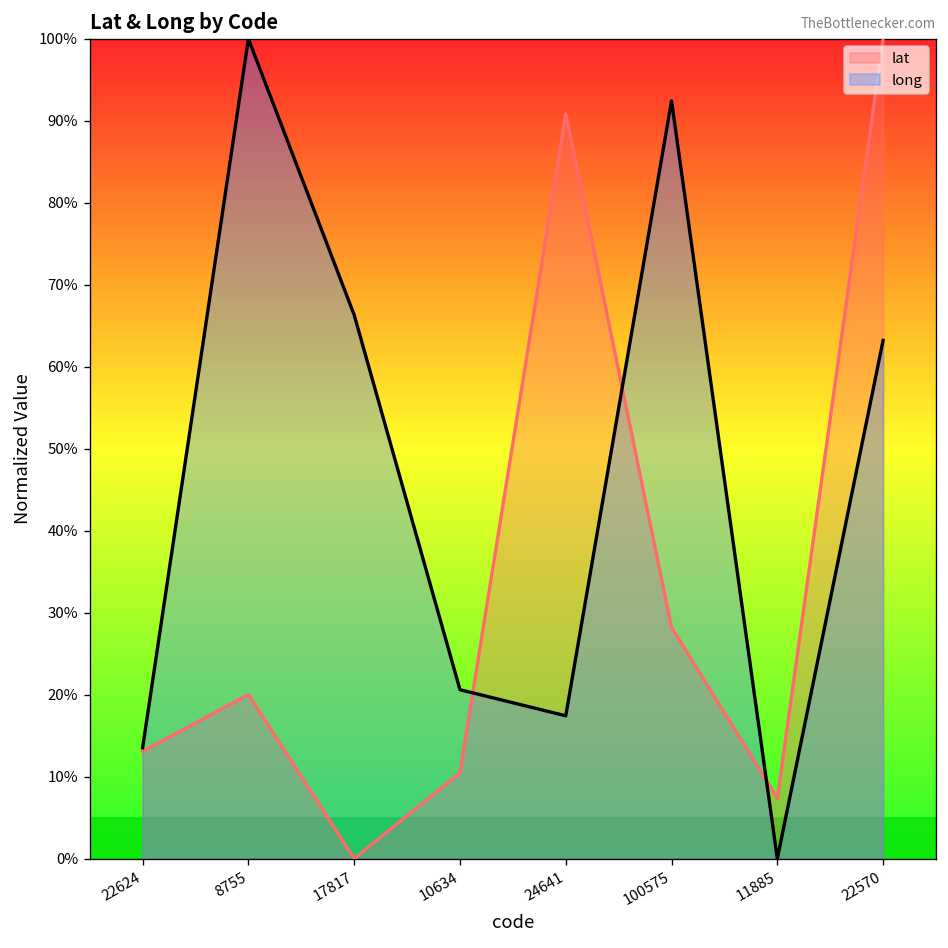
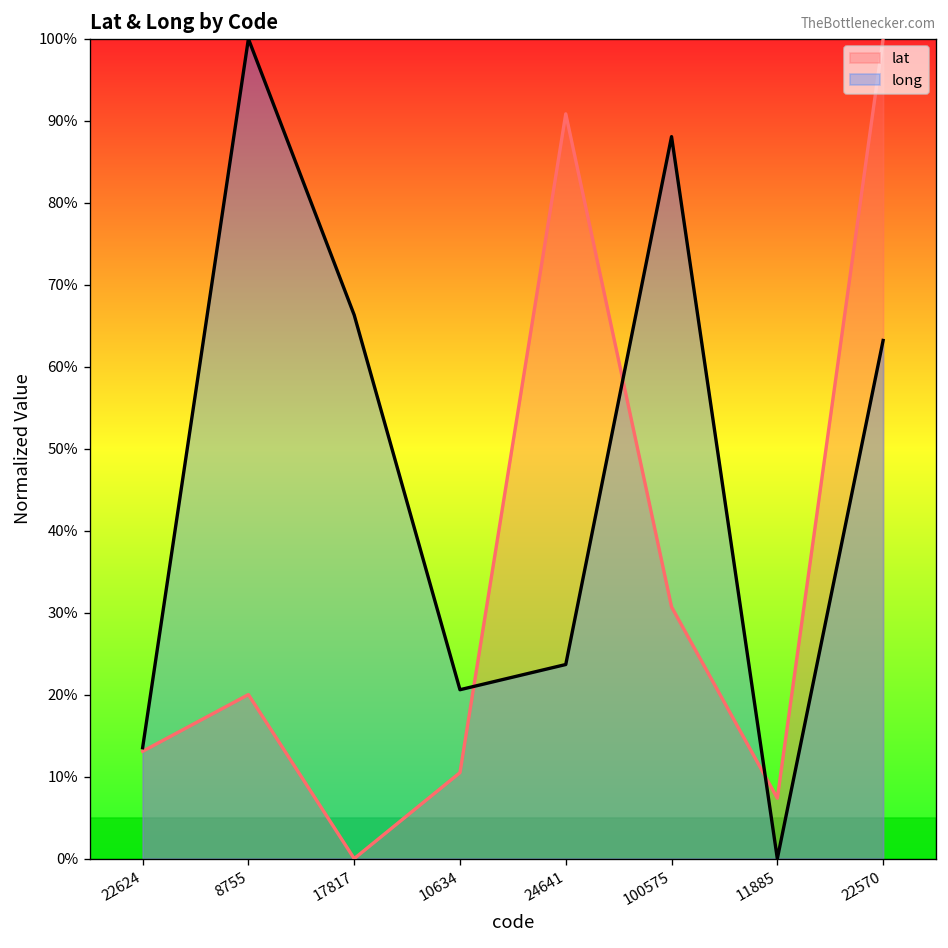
long, 24641: 17% -> 24%
lat, 100575: 28% -> 31%
long, 100575: 92% -> 88%
